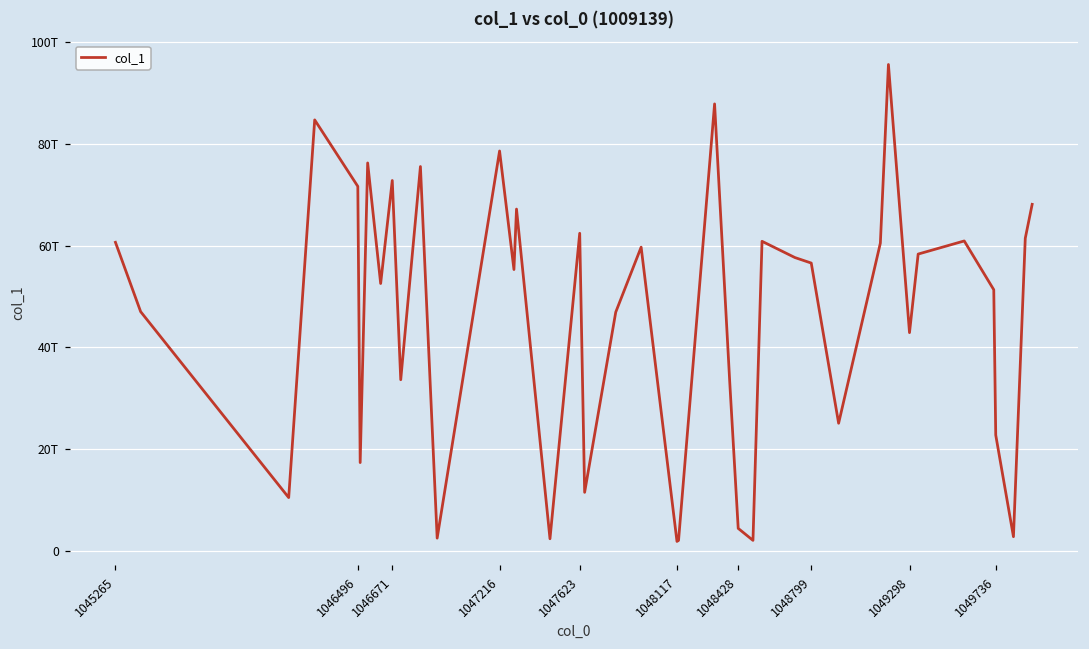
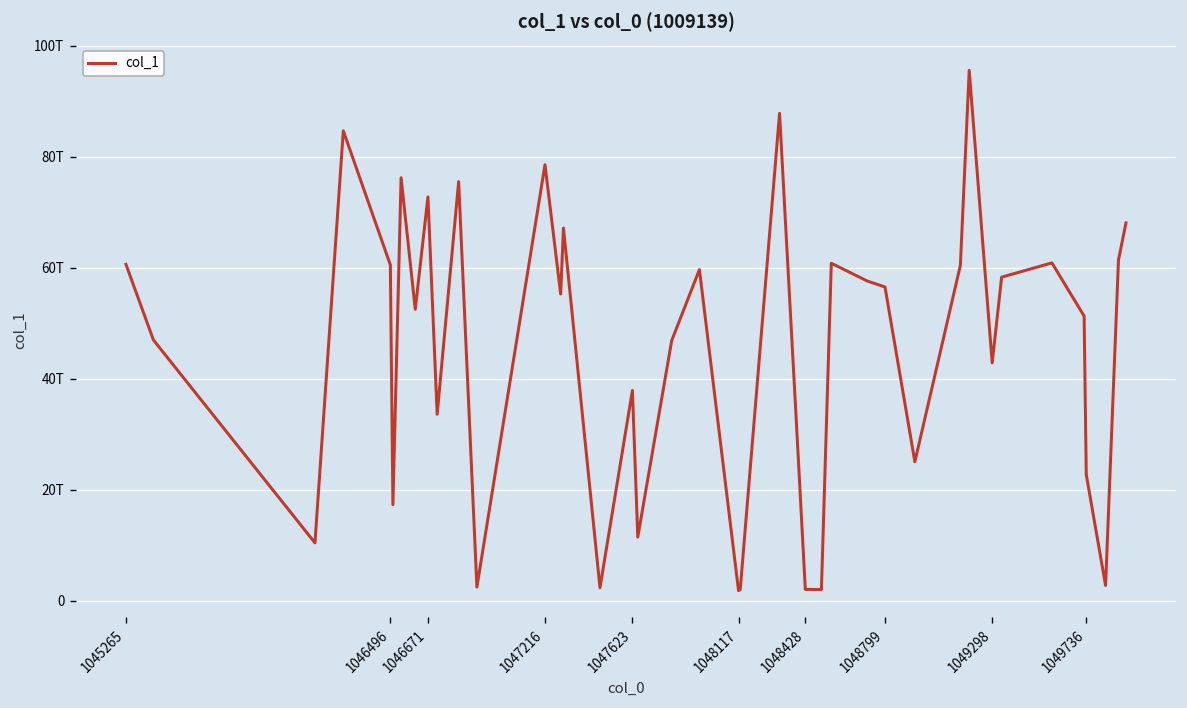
1046496: 72T -> 61T
1047623: 62T -> 38T
1048428: 4T -> 2T
